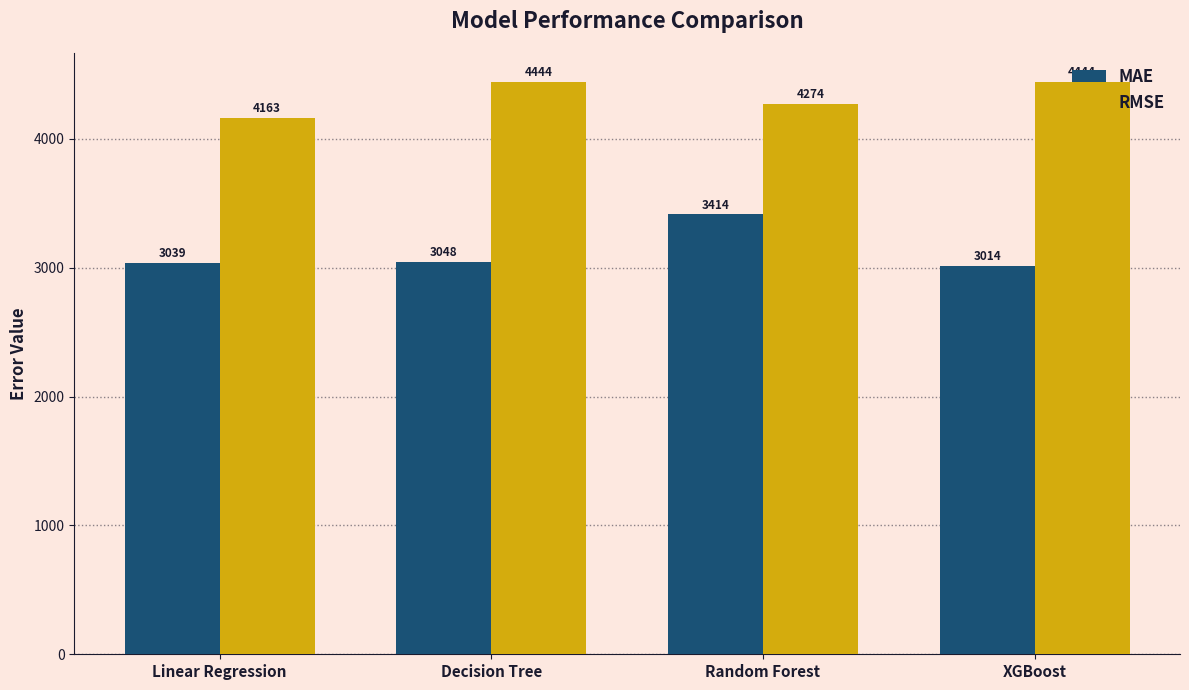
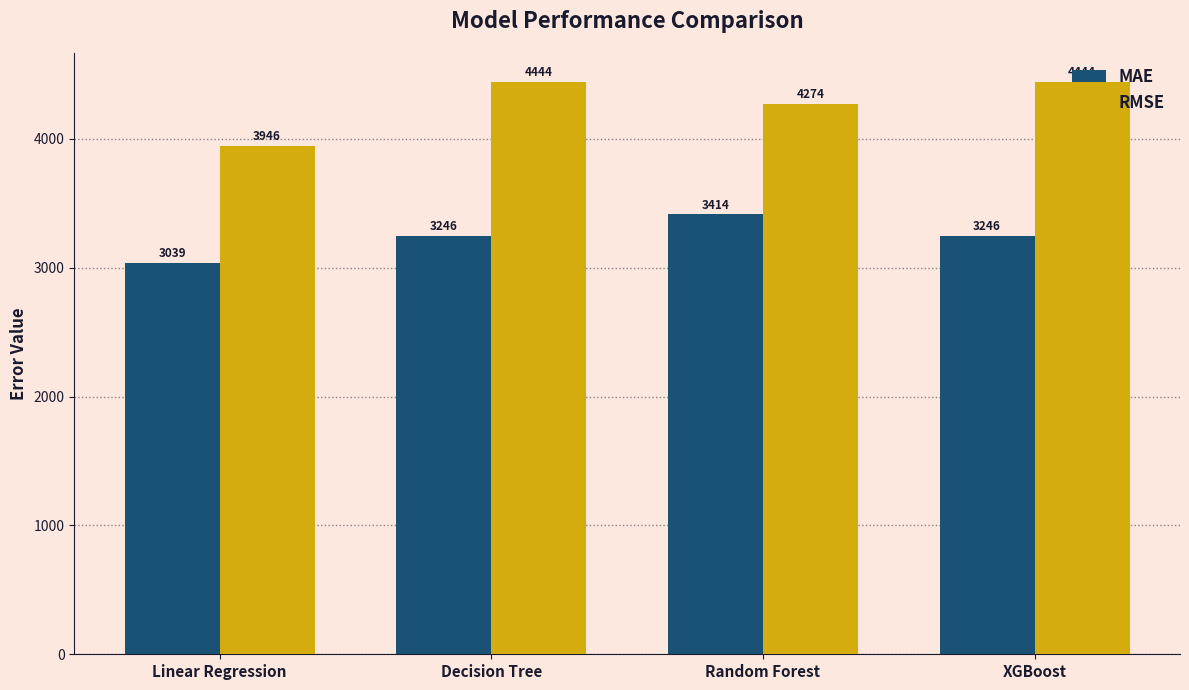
RMSE, Linear Regression: 4163 -> 3946
MAE, Decision Tree: 3048 -> 3246
MAE, XGBoost: 3014 -> 3246
